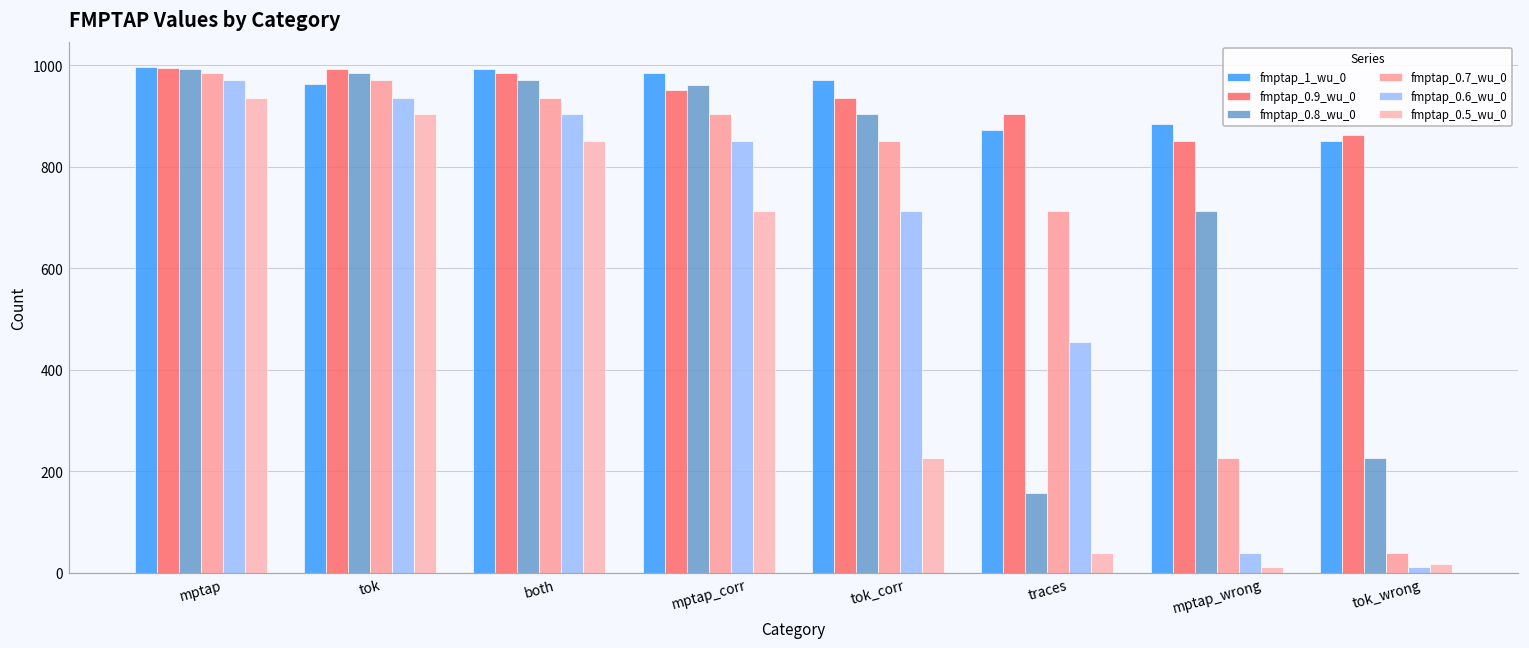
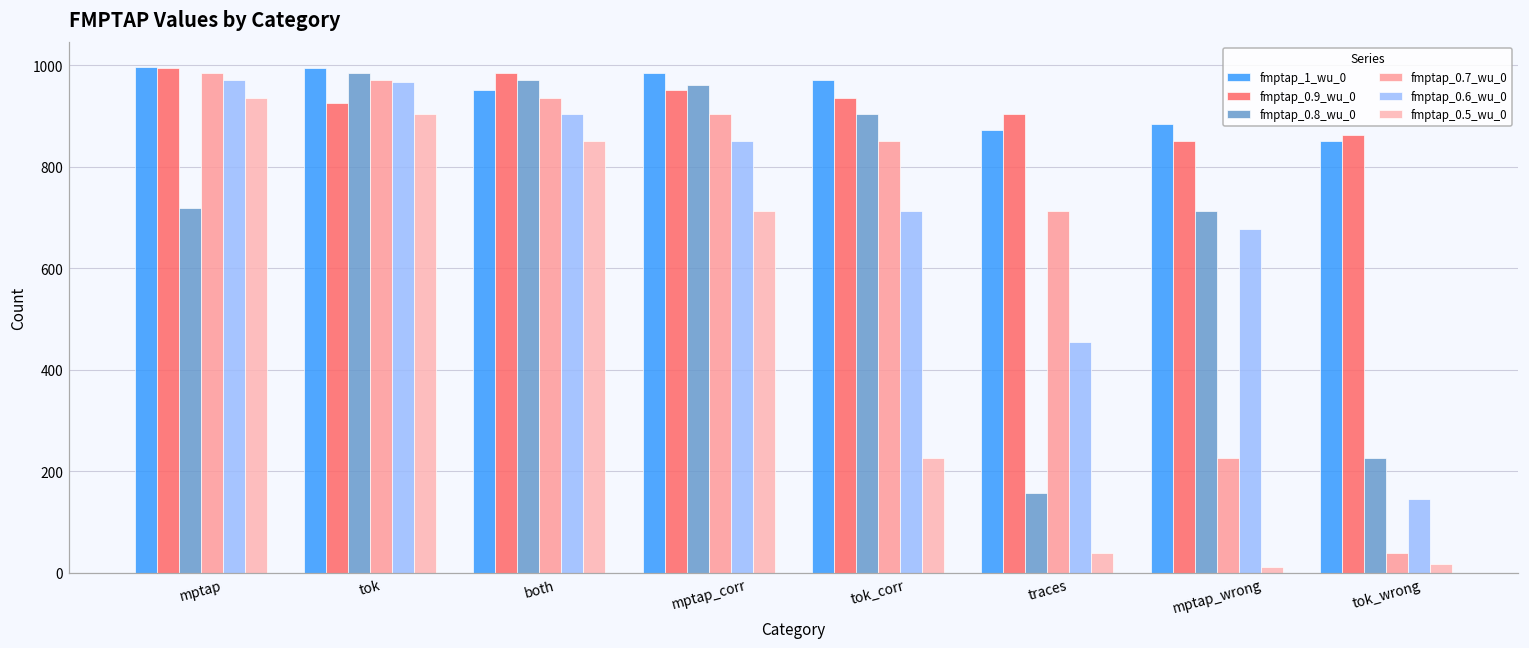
fmptap_0.8_wu_0, mptap: 990 -> 720
fmptap_1_wu_0, tok: 960 -> 990
fmptap_0.9_wu_0, tok: 990 -> 930
fmptap_0.6_wu_0, tok: 940 -> 970
fmptap_1_wu_0, both: 990 -> 950
fmptap_0.6_wu_0, mptap_wrong: 40 -> 680
fmptap_0.6_wu_0, tok_wrong: 10 -> 150
